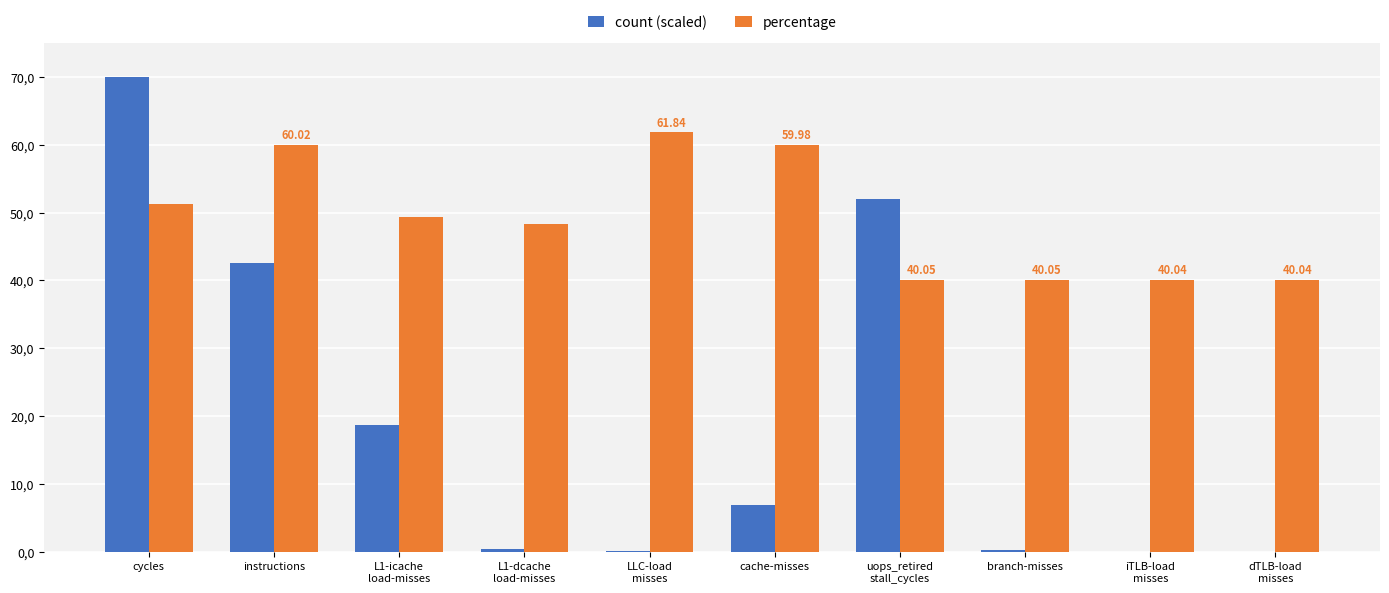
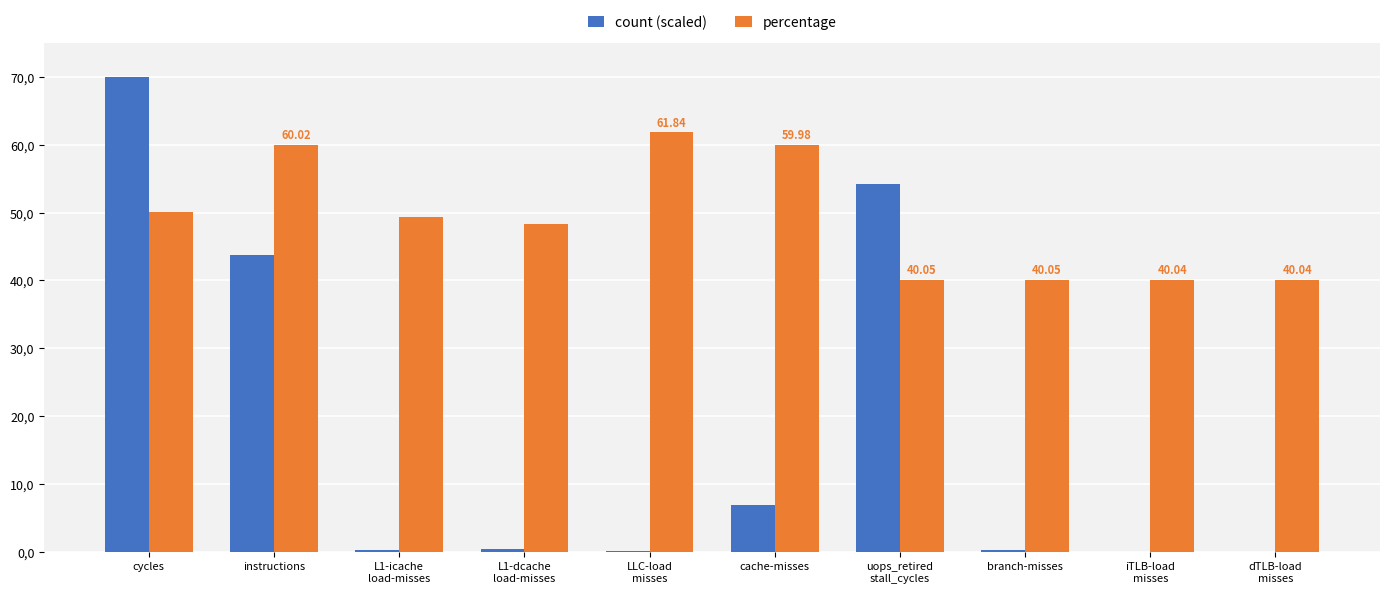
percentage, cycles: 510 -> 500
count (scaled), instructions: 420 -> 440
count (scaled), L1-icache load-misses: 190 -> 0
count (scaled), uops_retired stall_cycles: 520 -> 540
